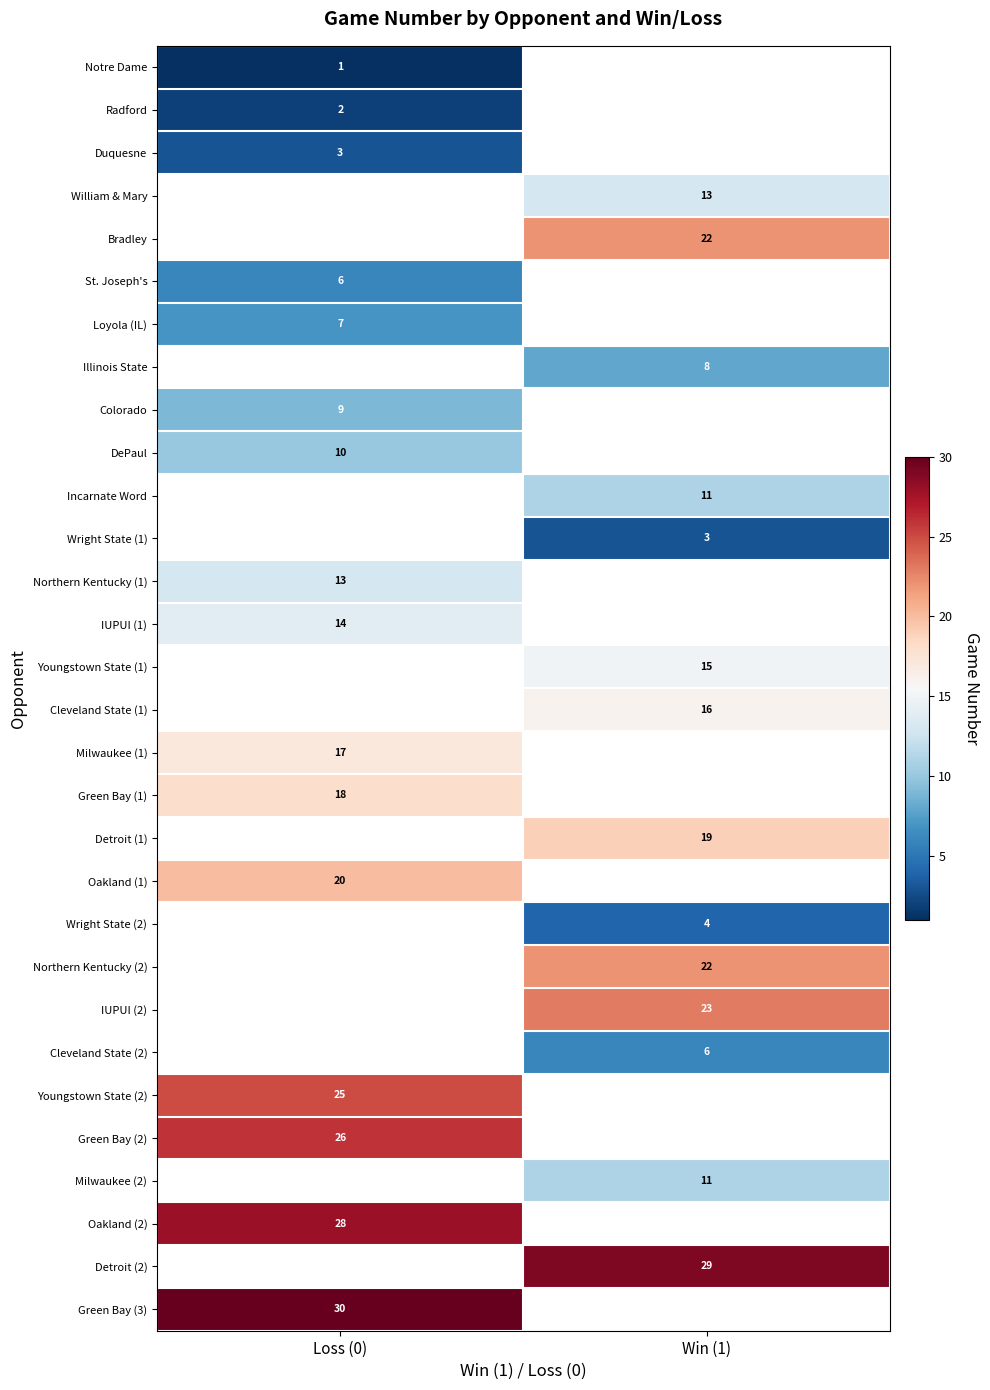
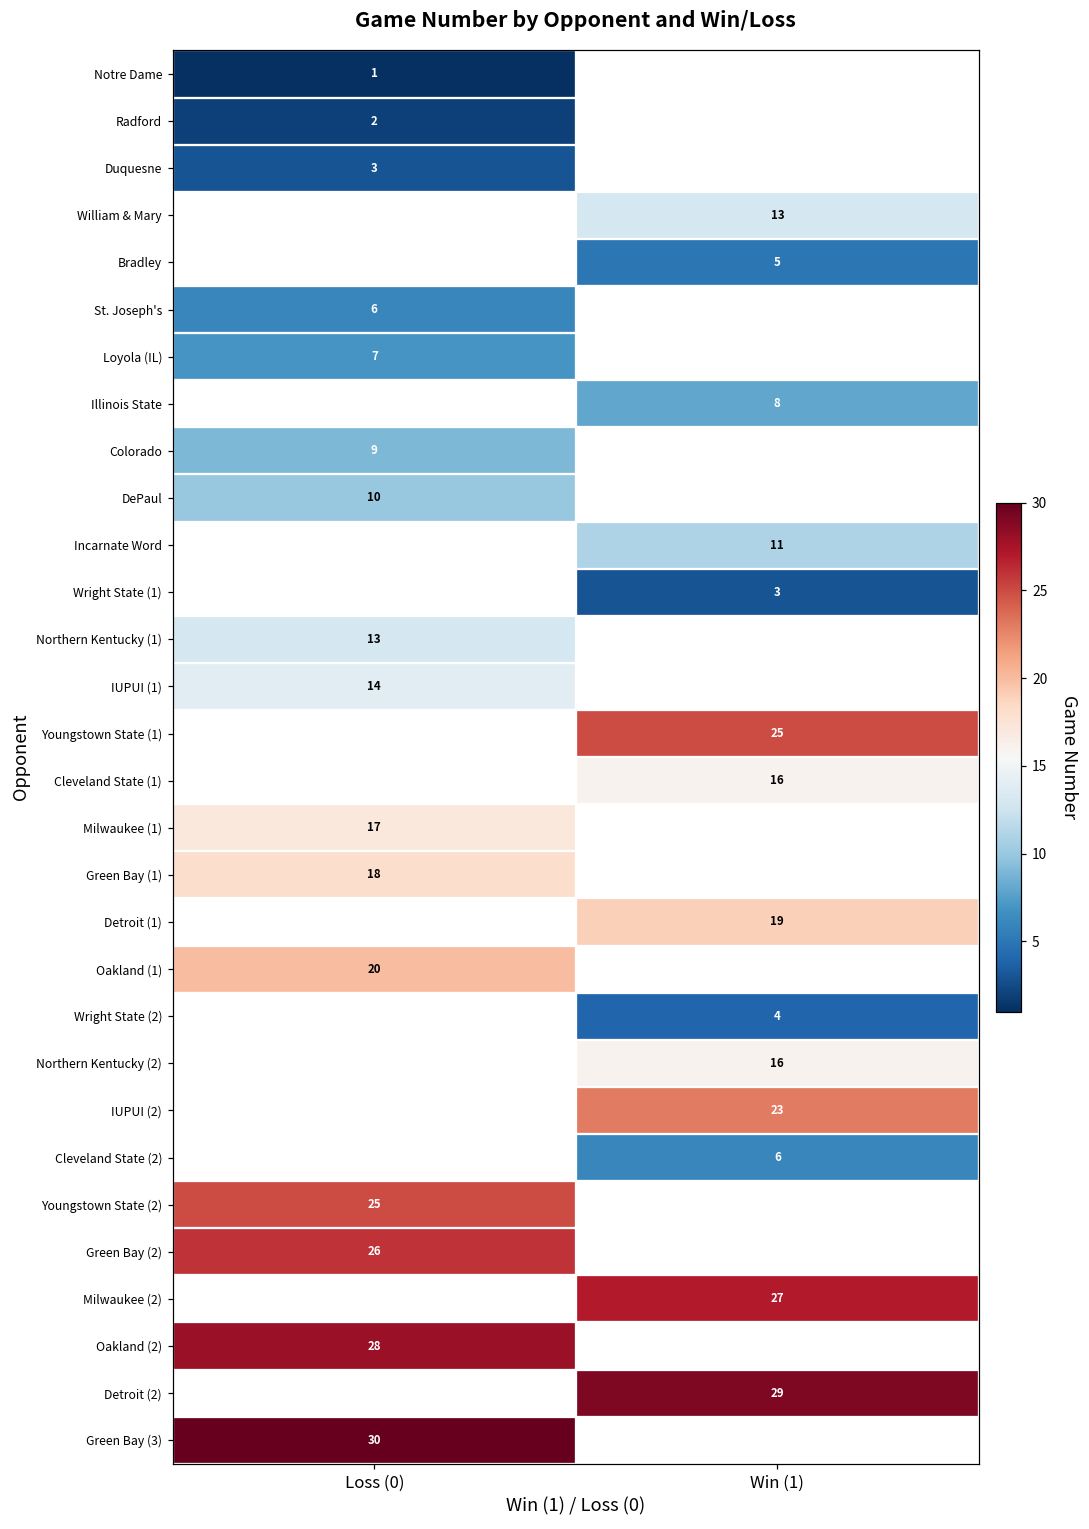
Bradley, Win (1): 22 -> 5
Youngstown State (1), Win (1): 15 -> 25
Northern Kentucky (2), Win (1): 22 -> 16
Milwaukee (2), Win (1): 11 -> 27
